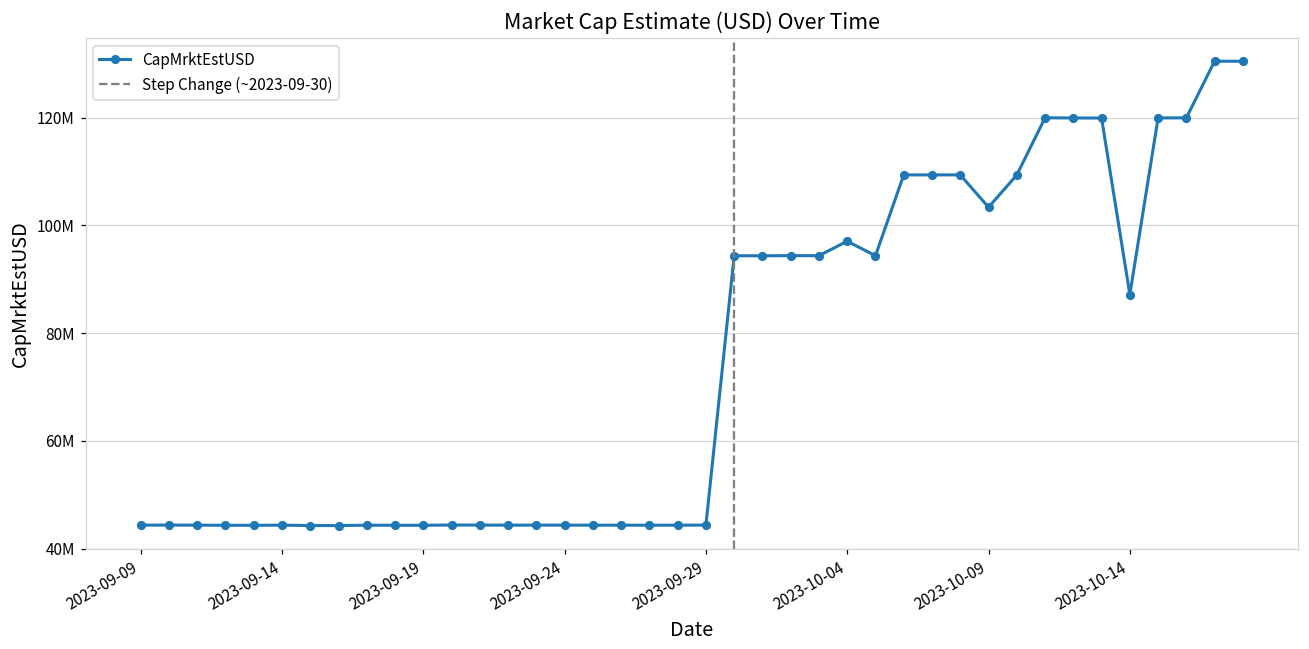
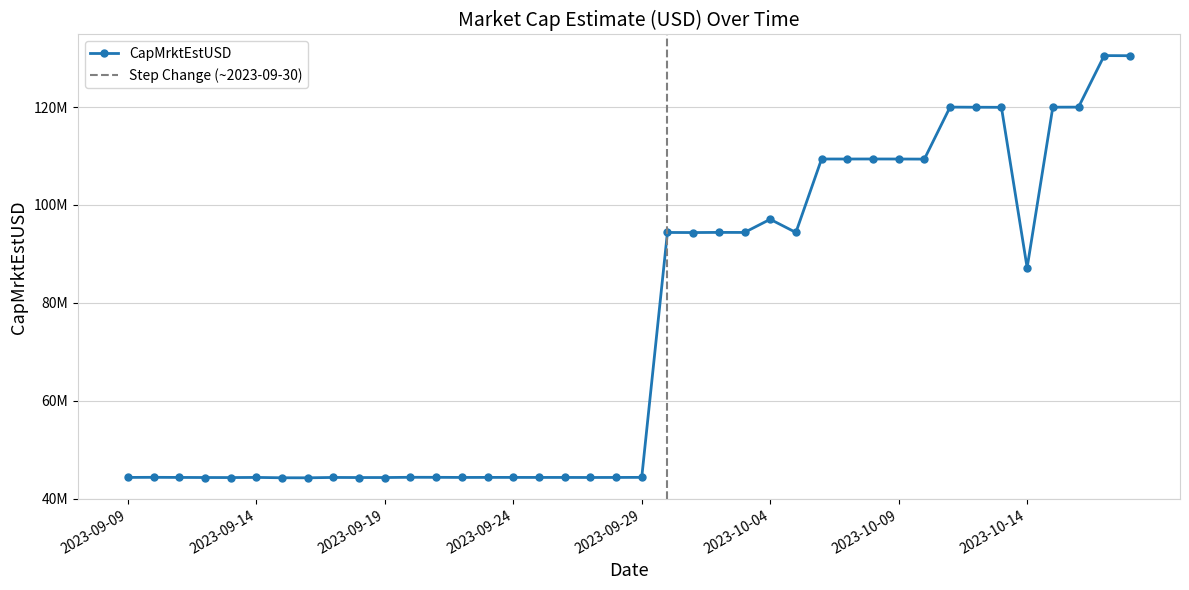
2023-10-09: 103000000 -> 109000000
